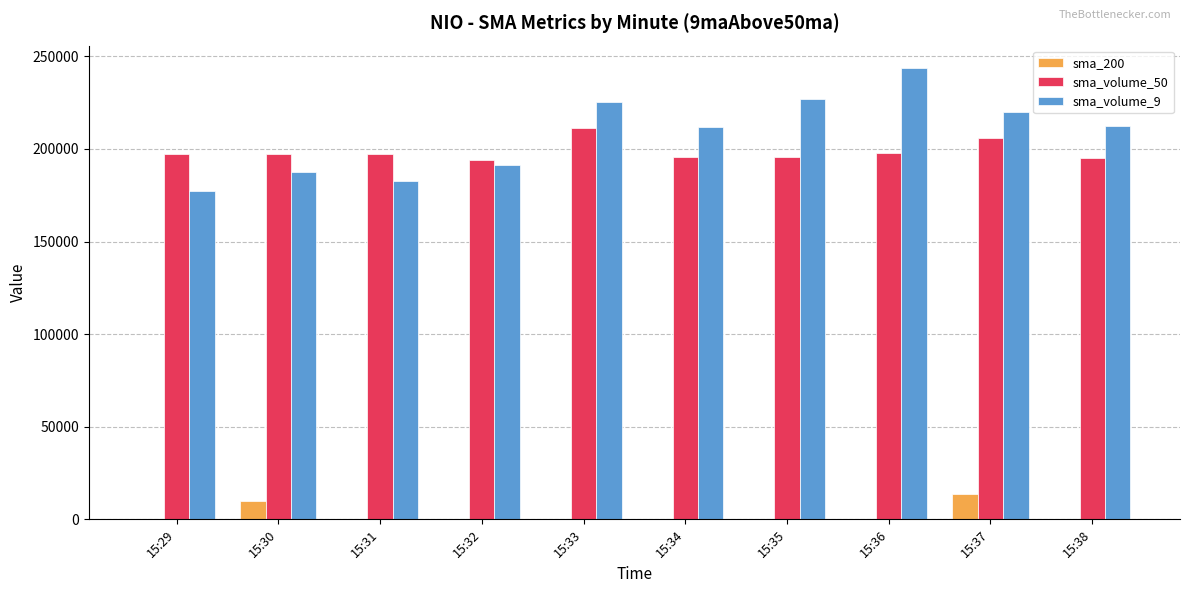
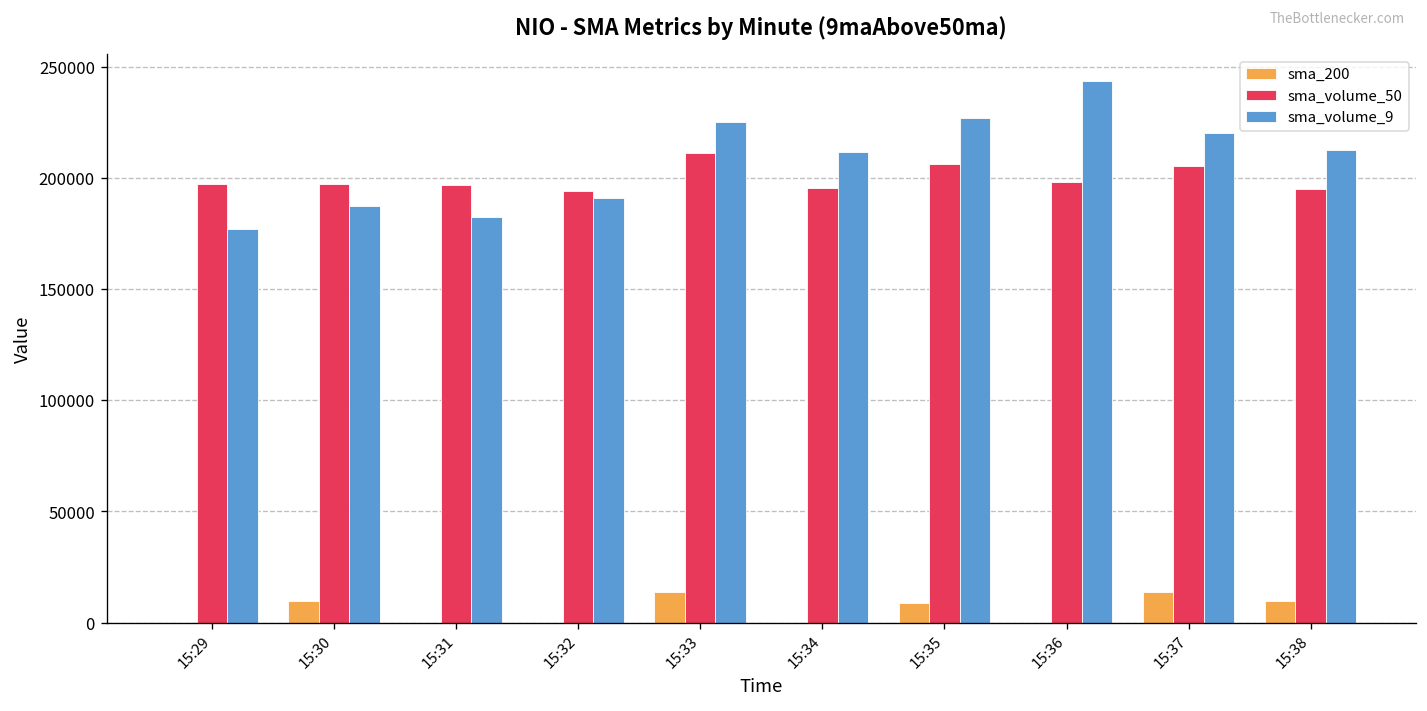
sma_200, 15:33: 0 -> 14000
sma_200, 15:35: 0 -> 9000
sma_volume_50, 15:35: 196000 -> 206000
sma_200, 15:38: 0 -> 10000
